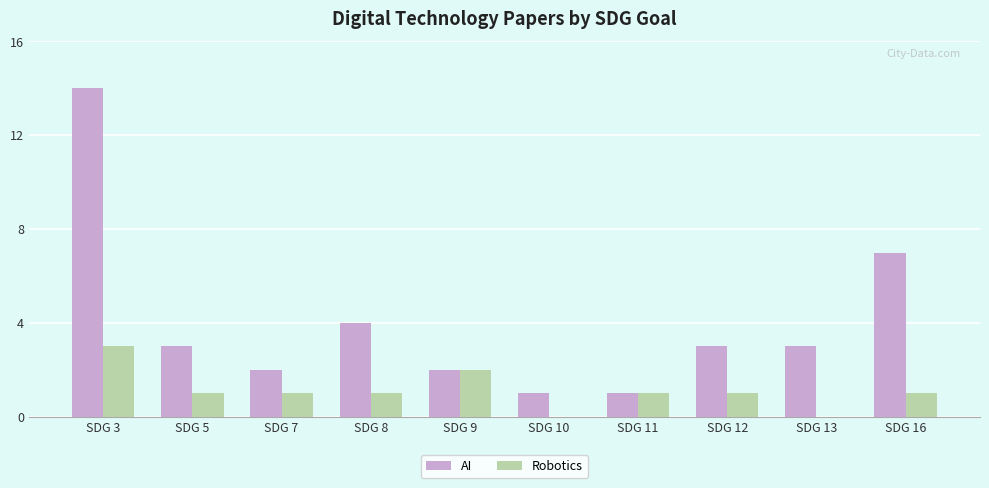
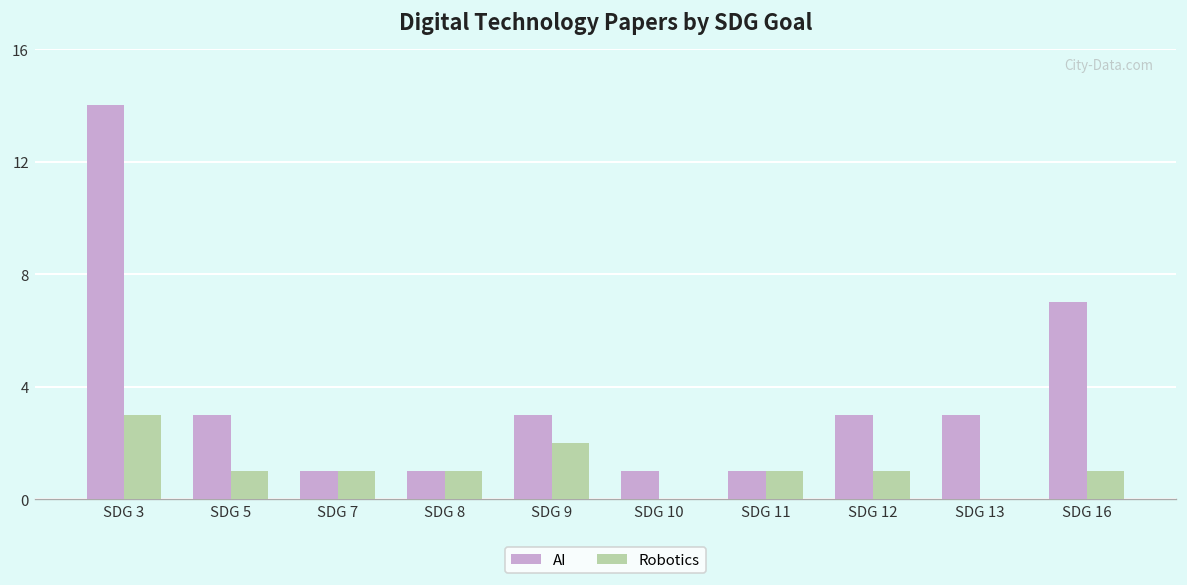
AI, SDG 7: 2 -> 1
AI, SDG 8: 4 -> 1
AI, SDG 9: 2 -> 3
